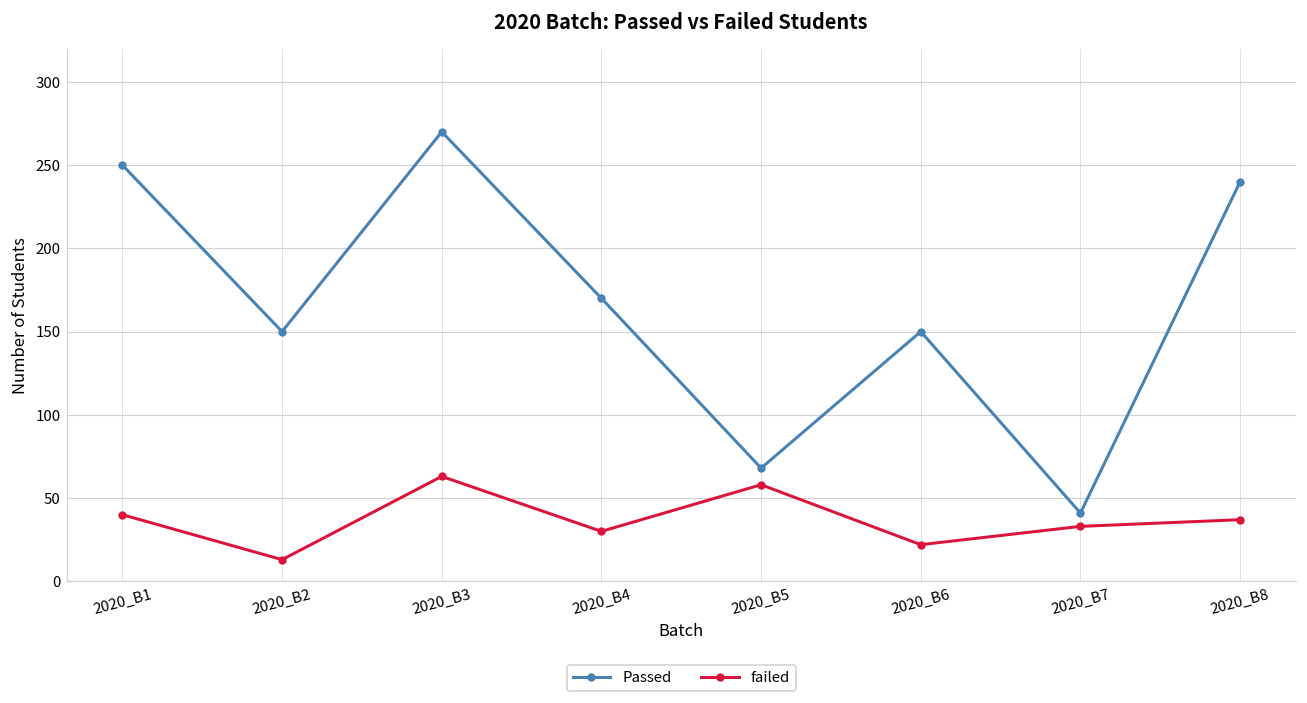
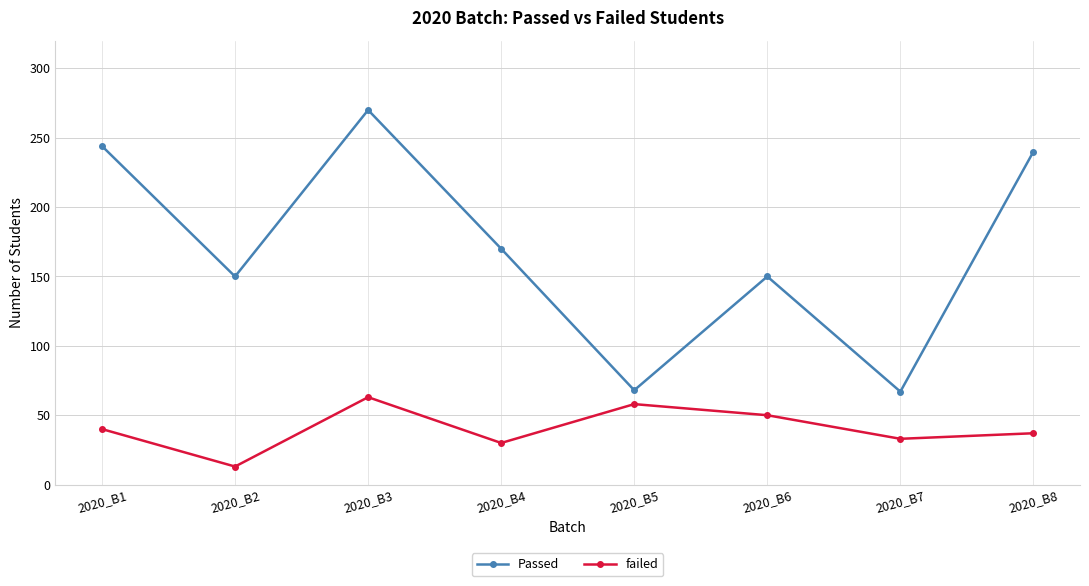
Passed, 2020_B1: 250 -> 244
failed, 2020_B6: 22 -> 50
Passed, 2020_B7: 41 -> 67
